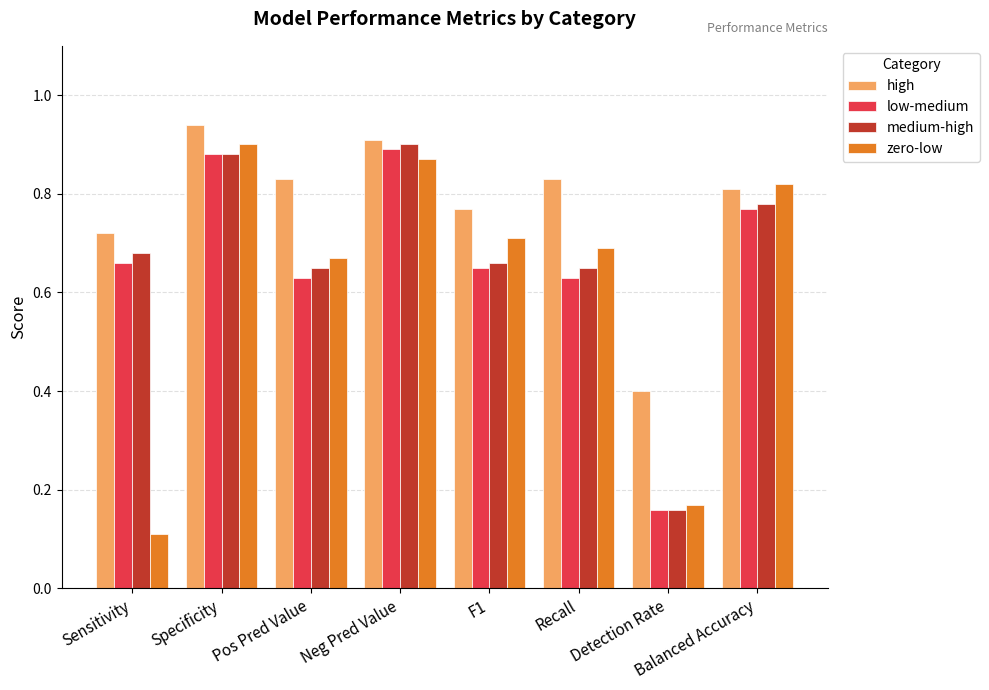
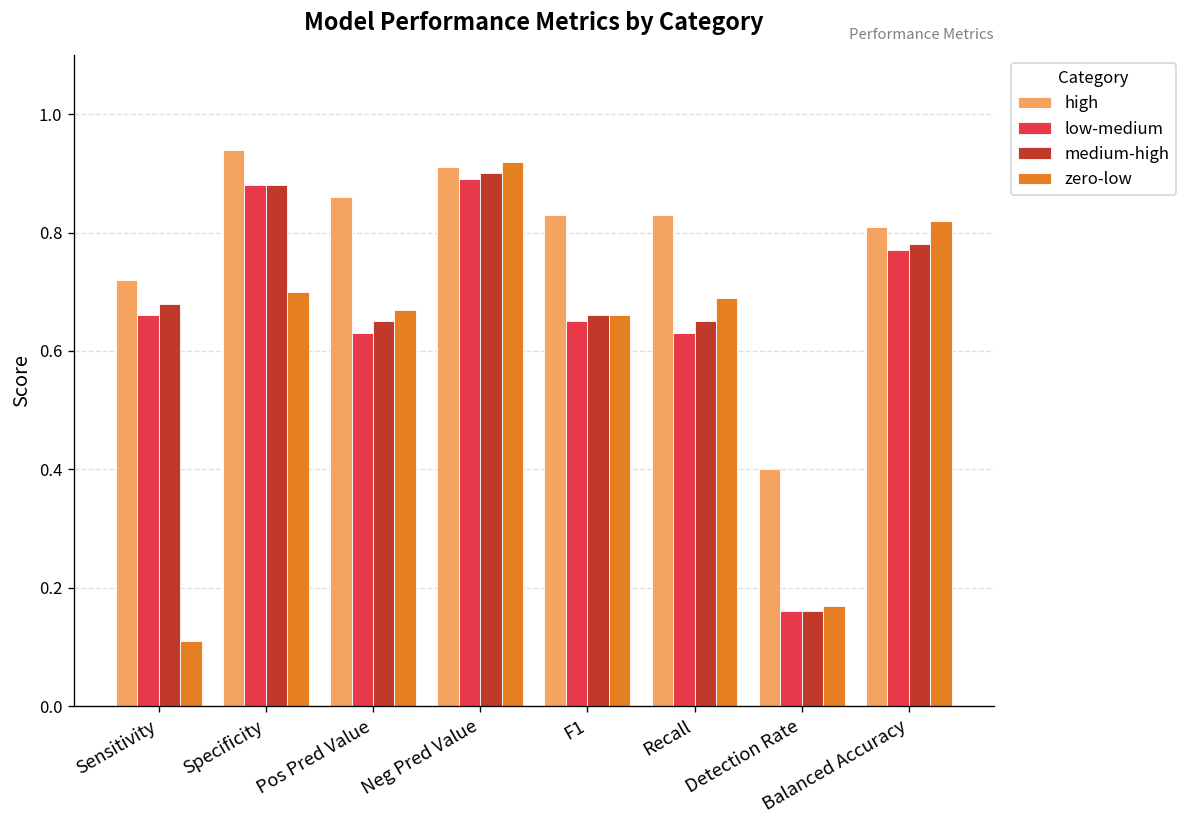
zero-low, Specificity: 0.9 -> 0.7
high, Pos Pred Value: 0.83 -> 0.86
zero-low, Neg Pred Value: 0.87 -> 0.92
high, F1: 0.77 -> 0.83
zero-low, F1: 0.71 -> 0.66
